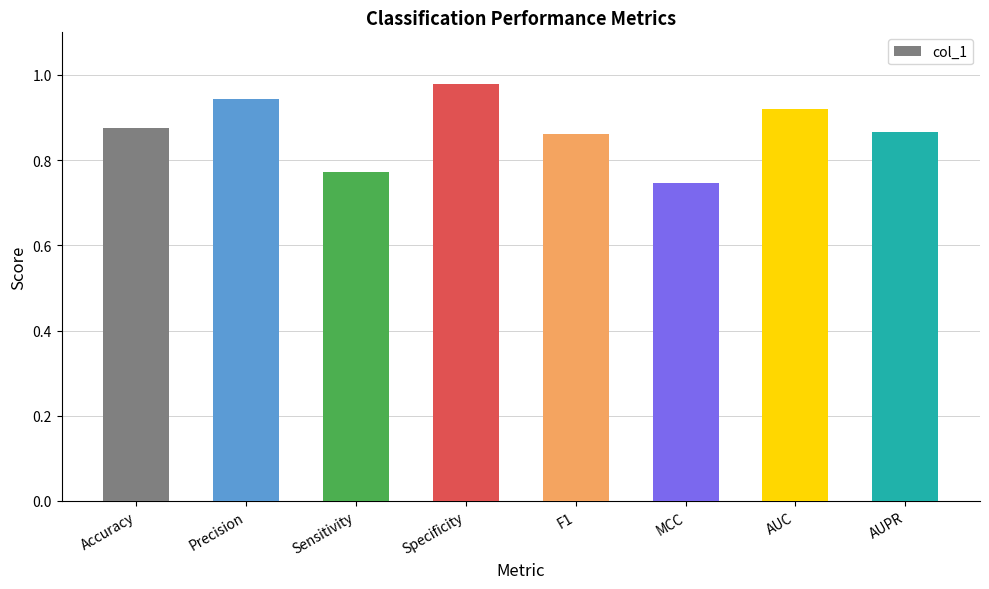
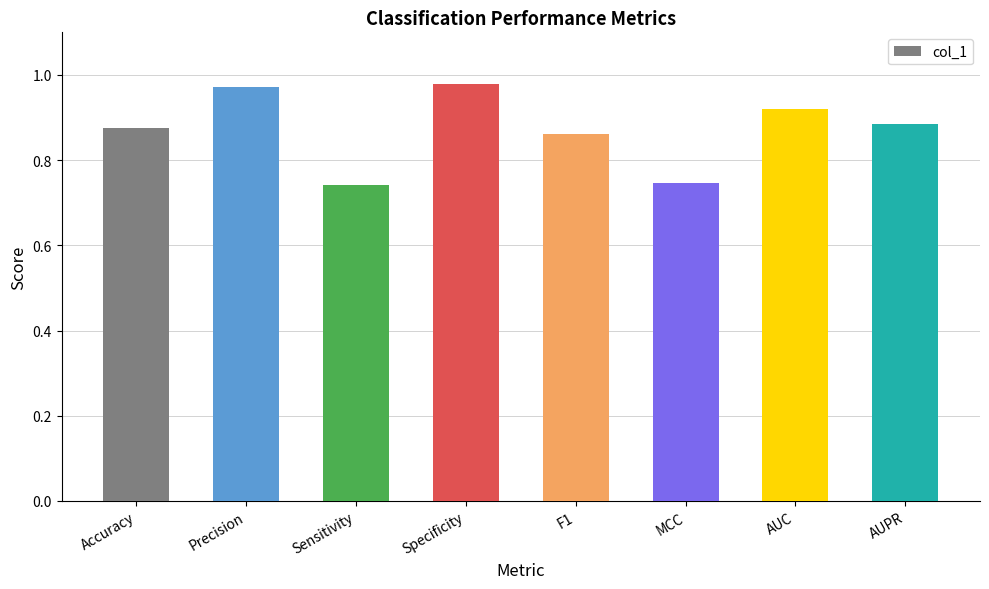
Precision: 0.94 -> 0.97
Sensitivity: 0.77 -> 0.74
AUPR: 0.87 -> 0.88
